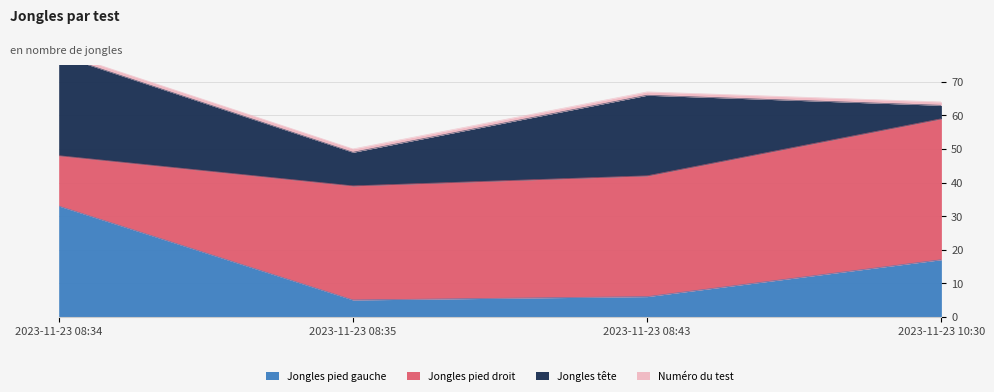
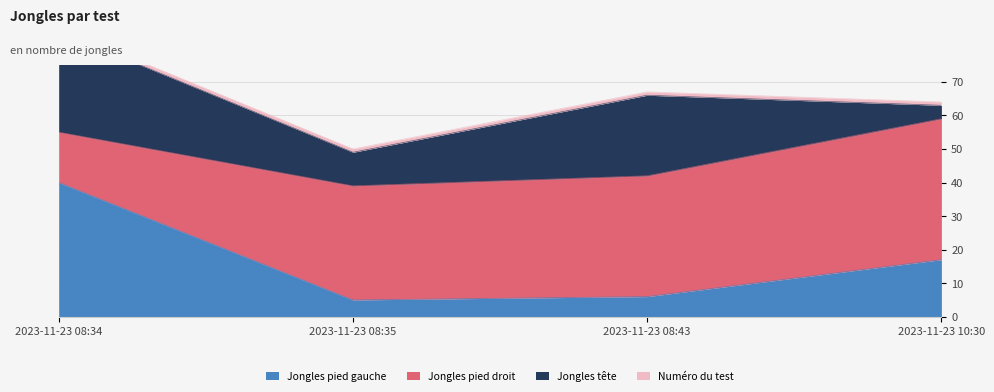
Jongles pied gauche, 2023-11-23 08:34: 33 -> 40
